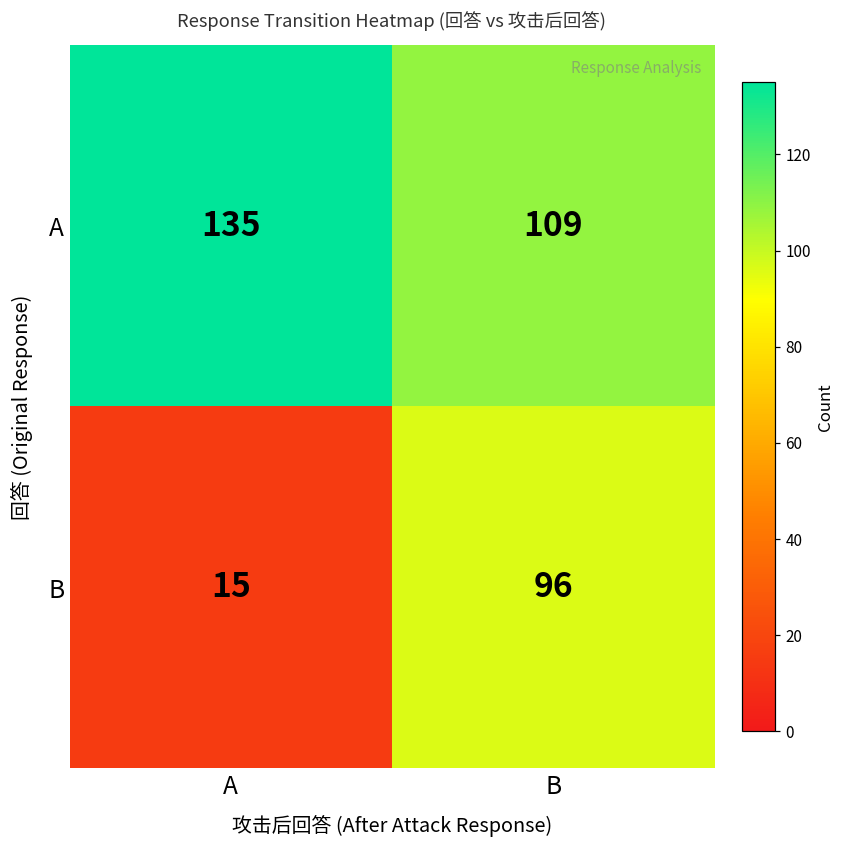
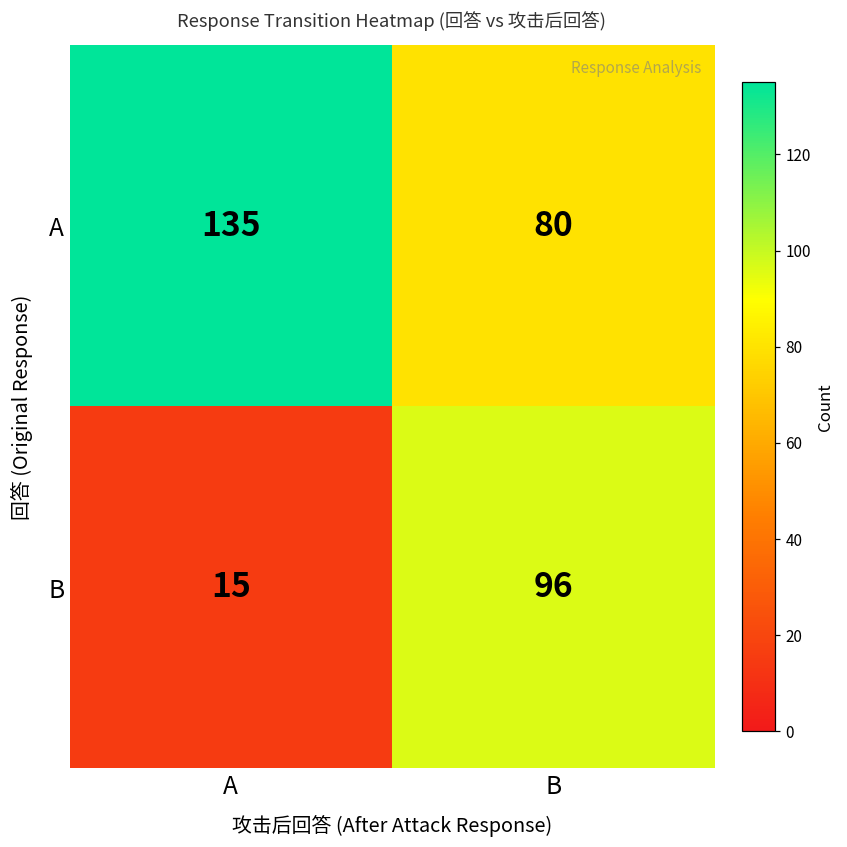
A, B: 109 -> 80
